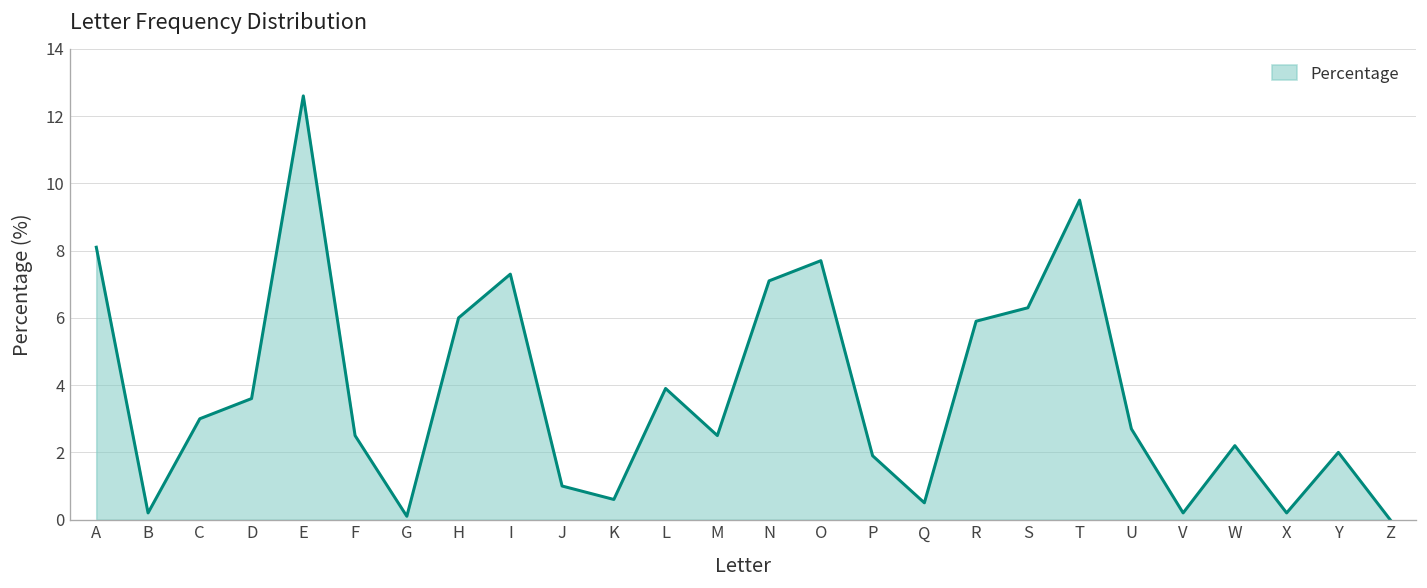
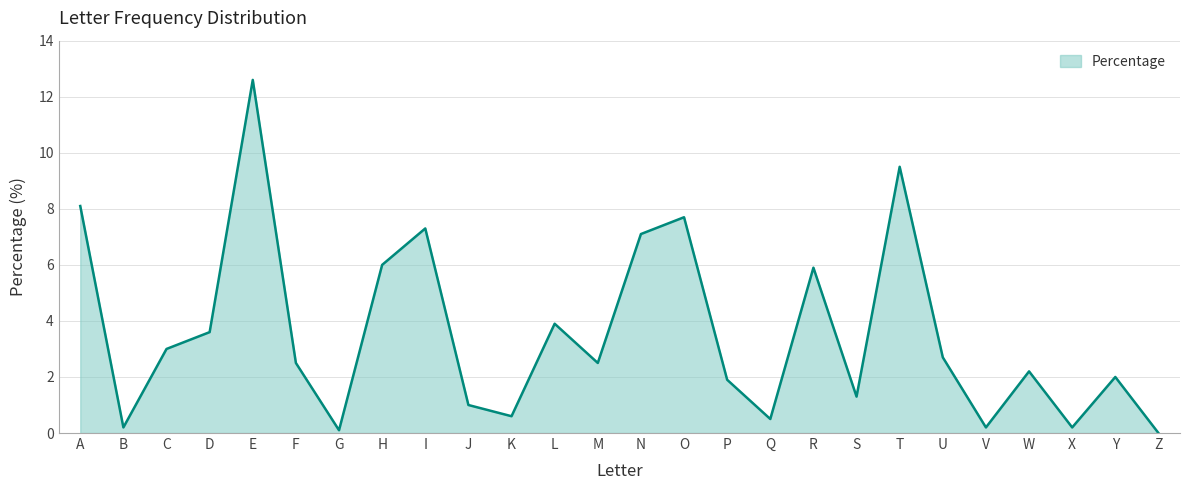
S: 6.3 -> 1.3
